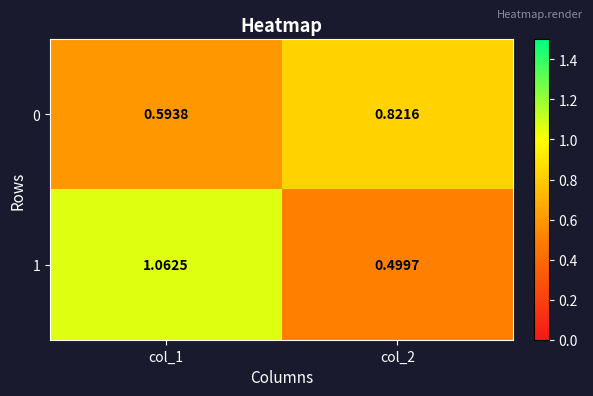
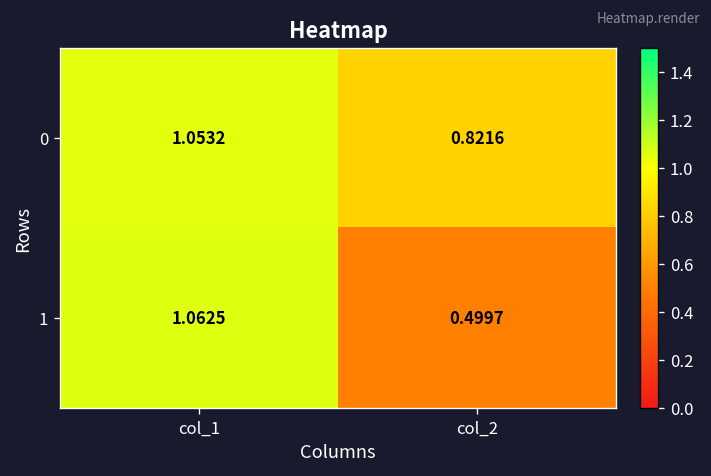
0, col_1: 0.5938 -> 1.0532
